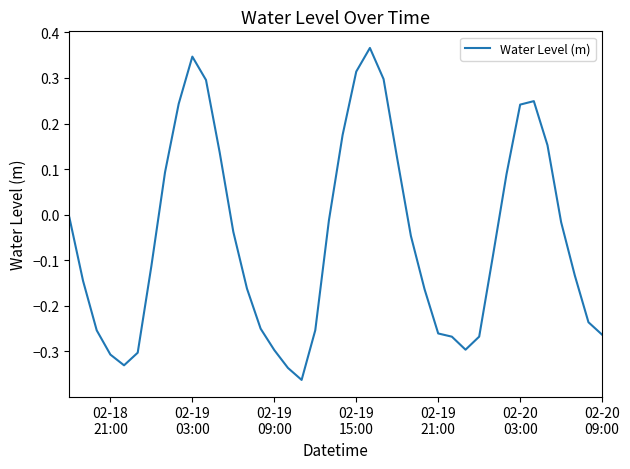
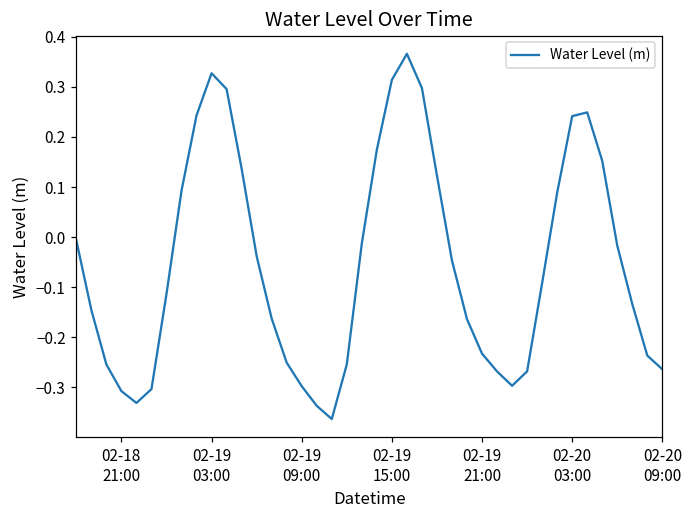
02-19 03:00: 0.35 -> 0.33
02-19 21:00: -0.26 -> -0.23
